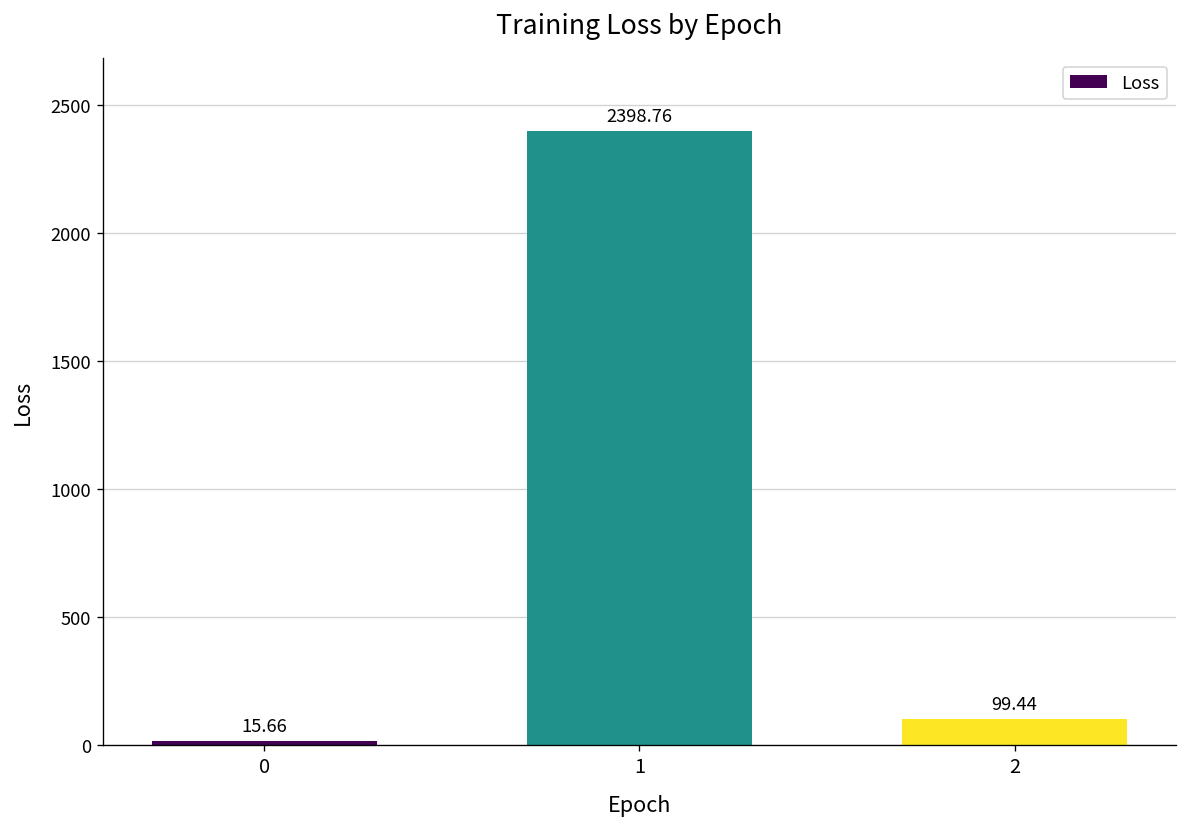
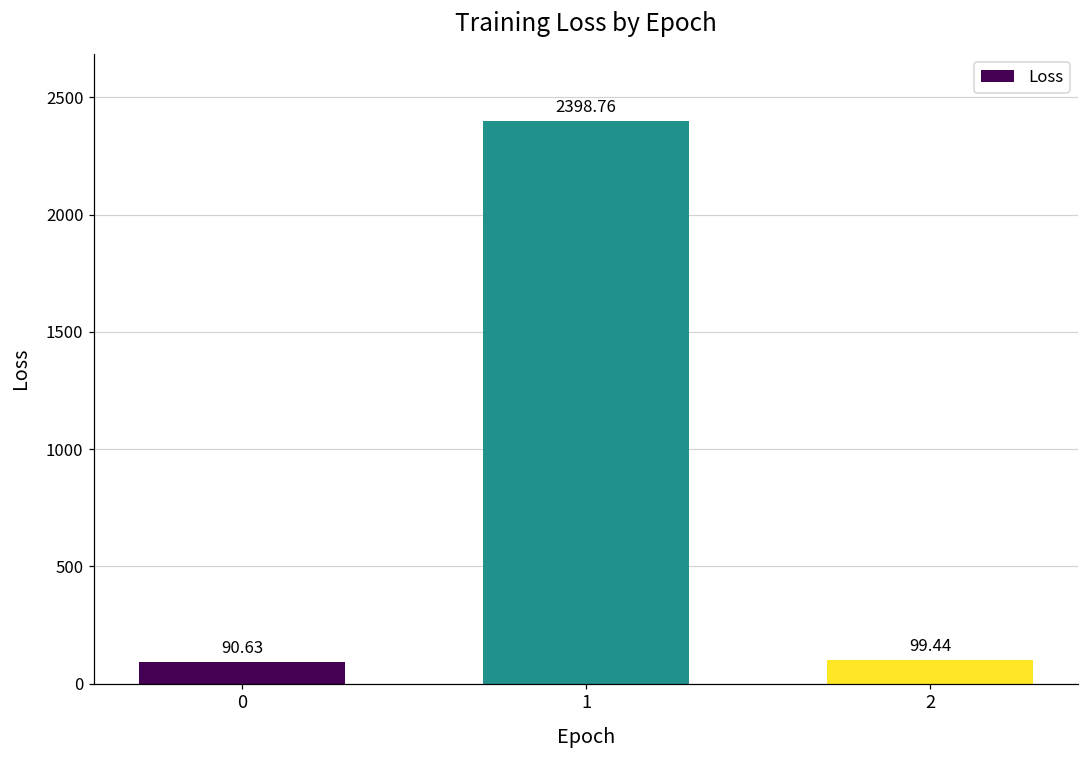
0: 15.66 -> 90.63
